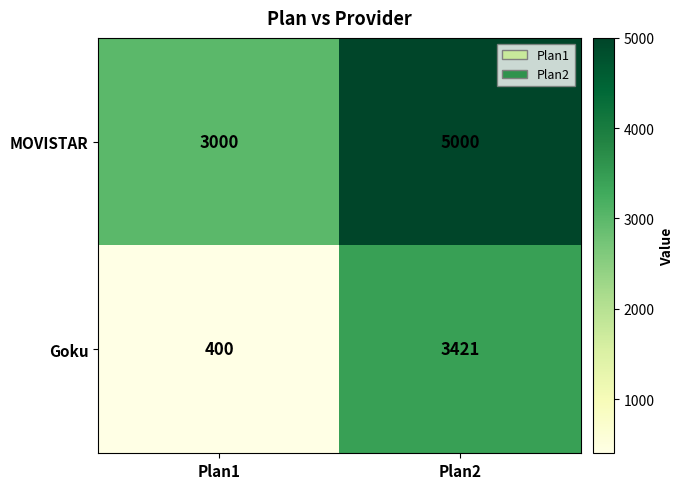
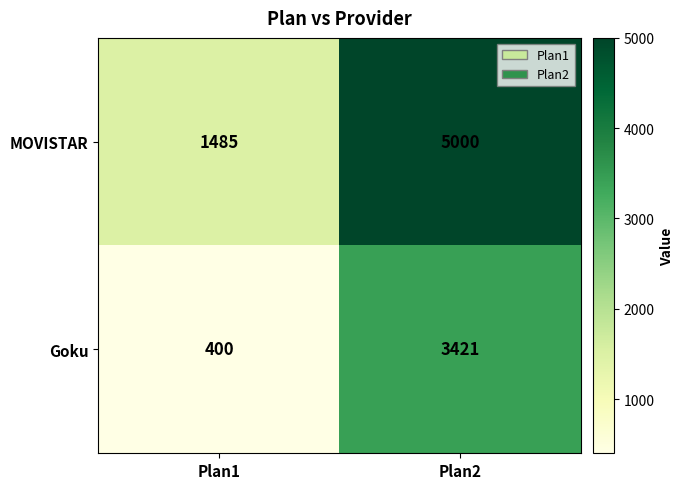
MOVISTAR, Plan1: 3000 -> 1485
